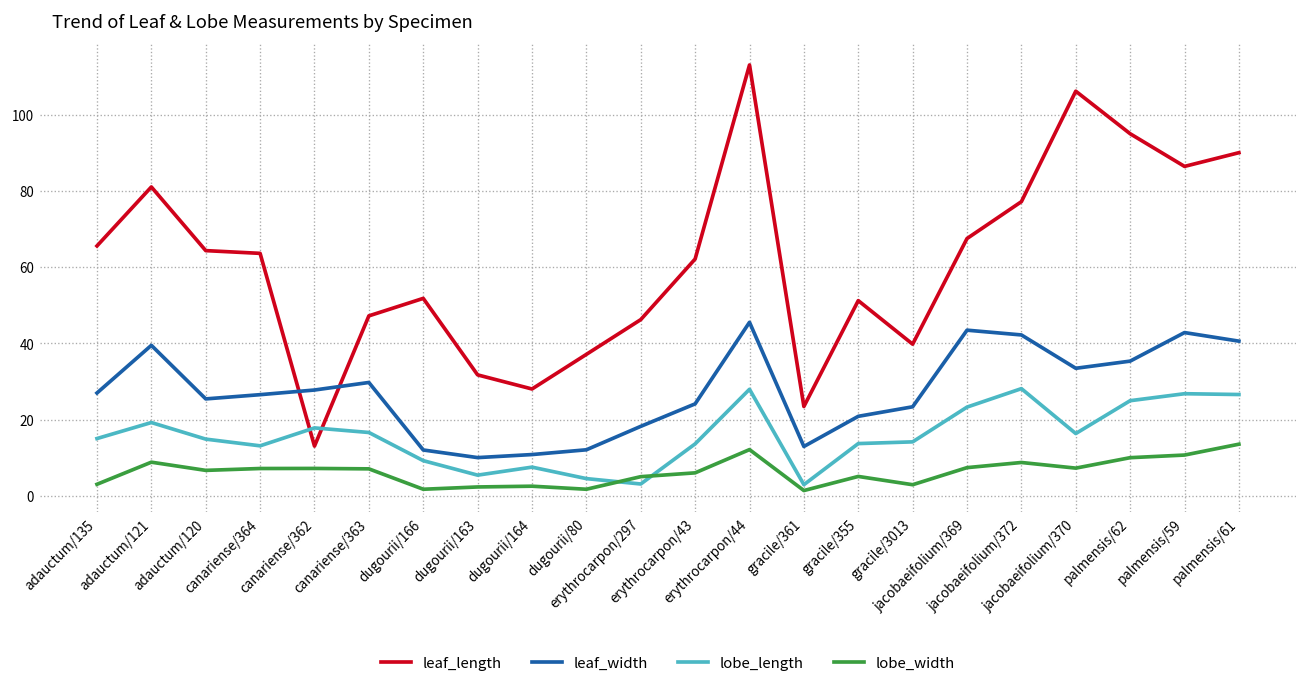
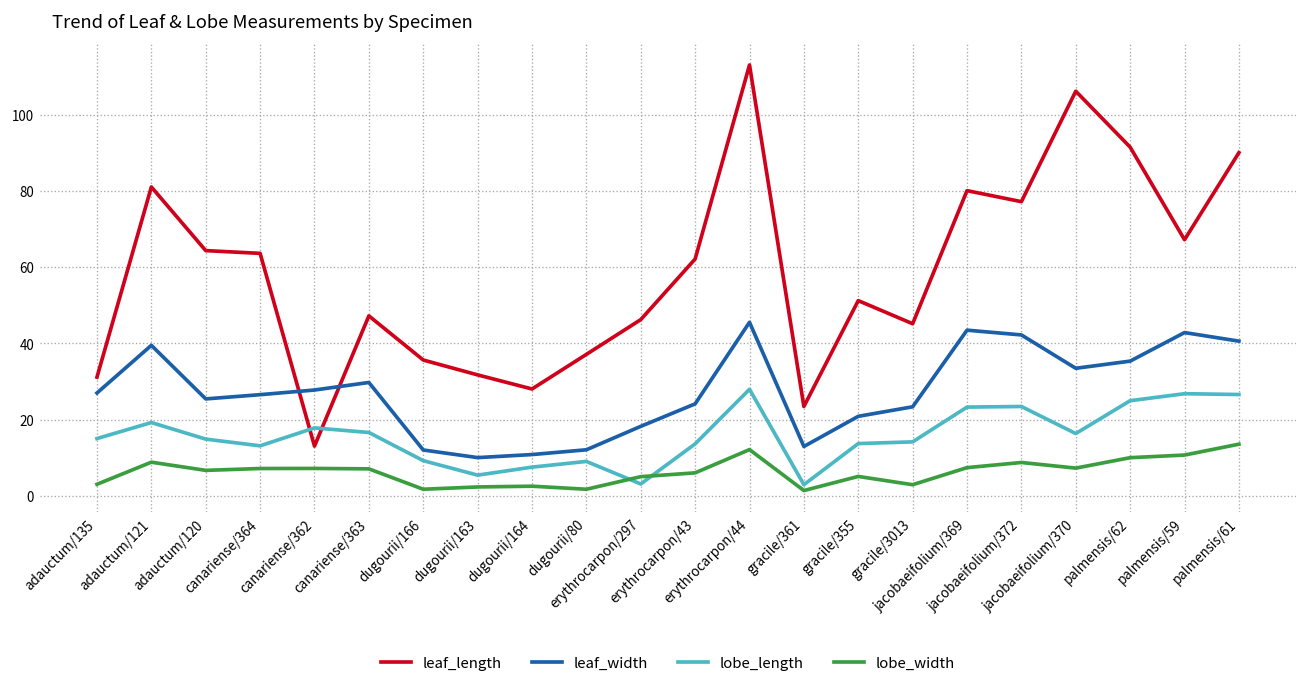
leaf_length, adauctum/135: 66 -> 31
leaf_length, dugourii/166: 52 -> 36
lobe_length, dugourii/80: 5 -> 9
leaf_length, gracile/3013: 40 -> 45
leaf_length, jacobaeifolium/369: 68 -> 80
lobe_length, jacobaeifolium/372: 28 -> 23
leaf_length, palmensis/62: 95 -> 91
leaf_length, palmensis/59: 86 -> 67
